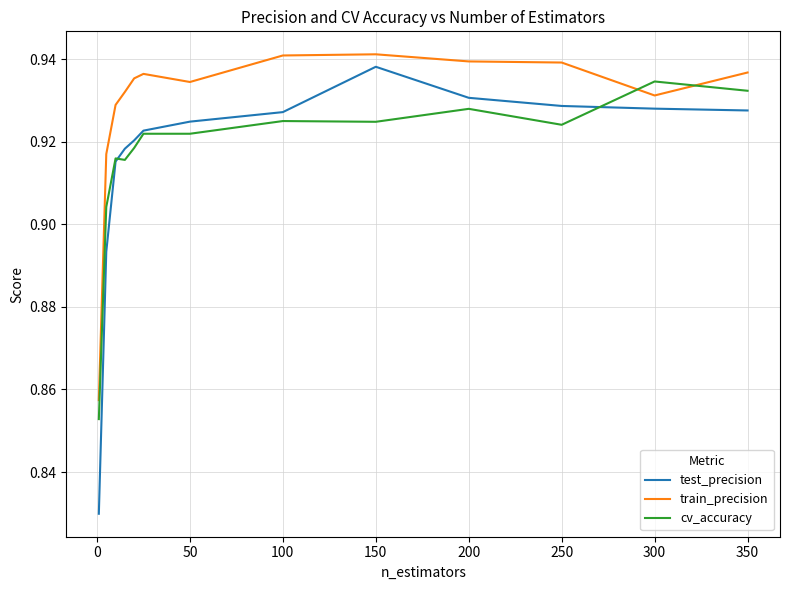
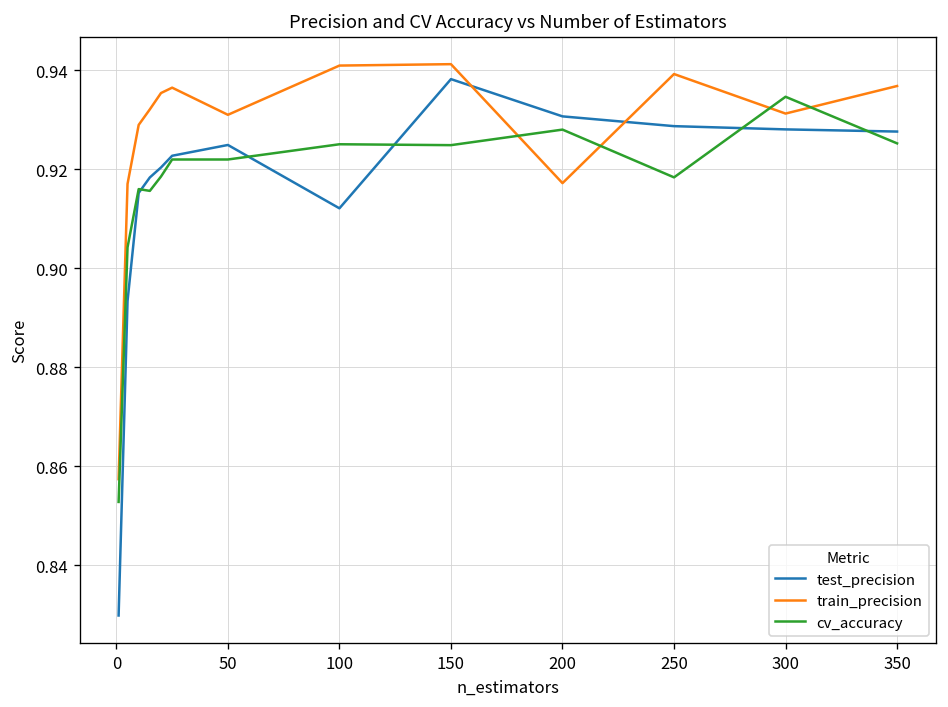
train_precision, 50: 0.935 -> 0.931
test_precision, 100: 0.927 -> 0.912
train_precision, 200: 0.940 -> 0.917
cv_accuracy, 250: 0.924 -> 0.918
cv_accuracy, 350: 0.932 -> 0.925
